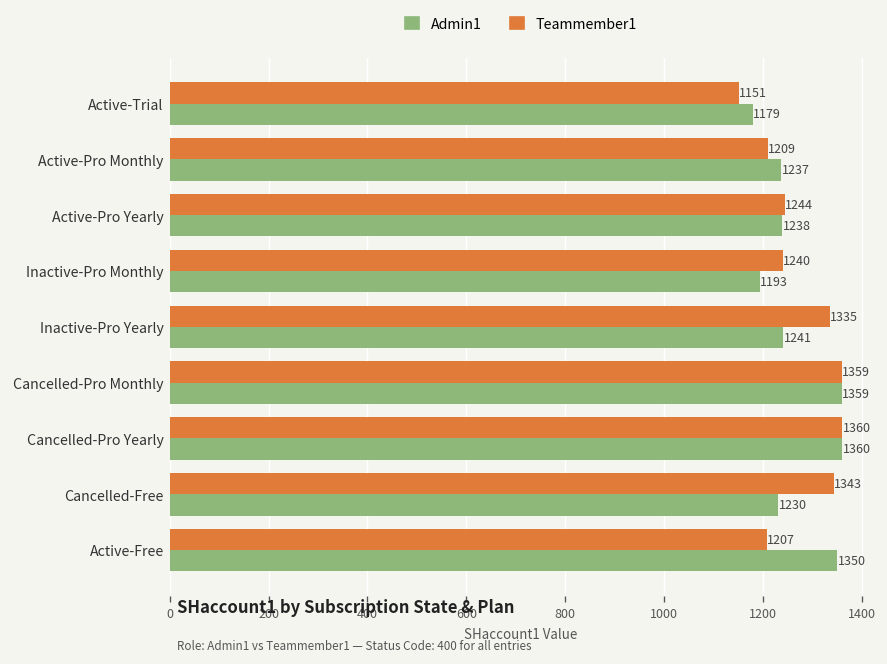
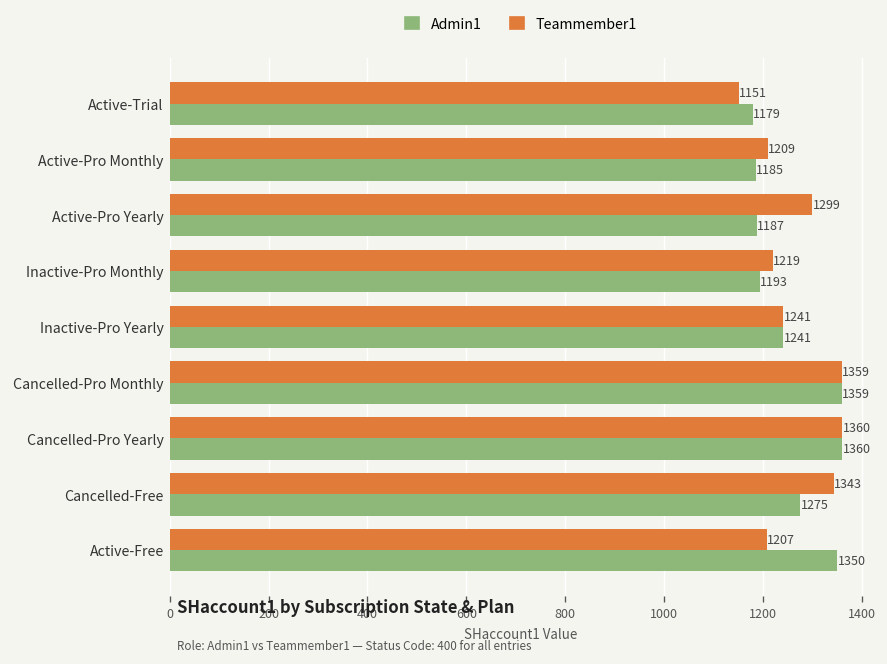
Admin1, Active-Pro Monthly: 1237 -> 1185
Teammember1, Active-Pro Yearly: 1244 -> 1299
Admin1, Active-Pro Yearly: 1238 -> 1187
Teammember1, Inactive-Pro Monthly: 1240 -> 1219
Teammember1, Inactive-Pro Yearly: 1335 -> 1241
Admin1, Cancelled-Free: 1230 -> 1275
